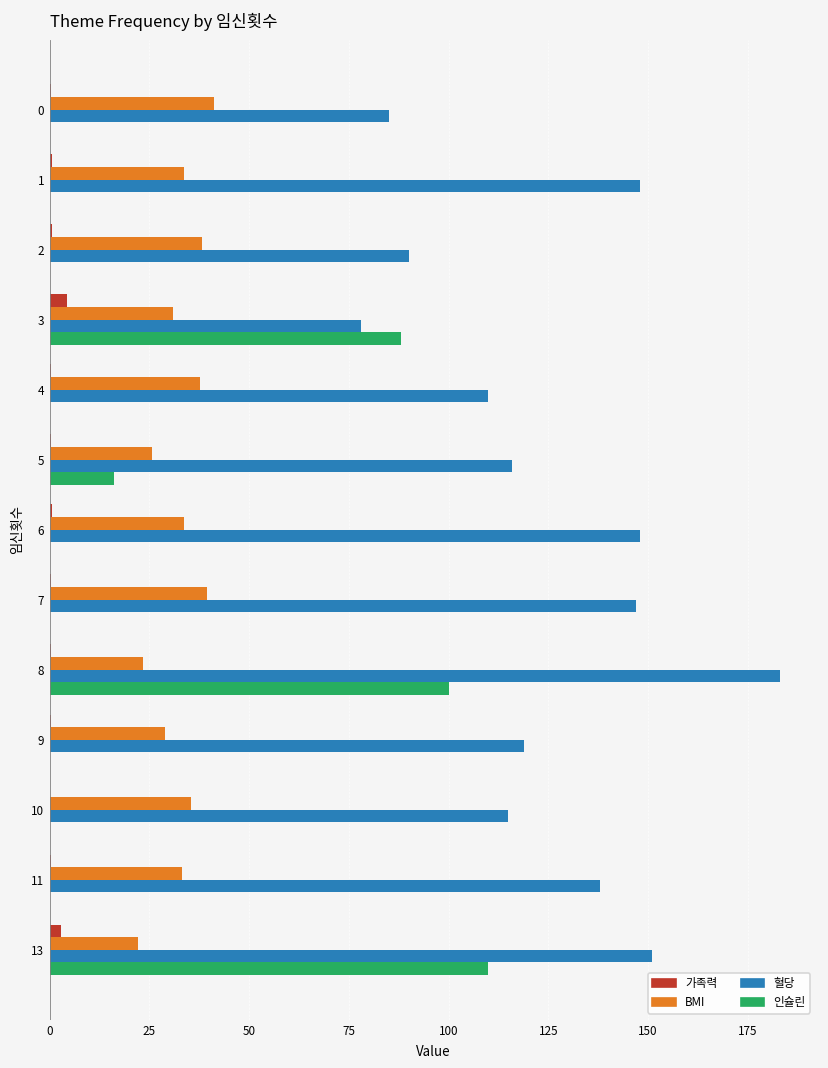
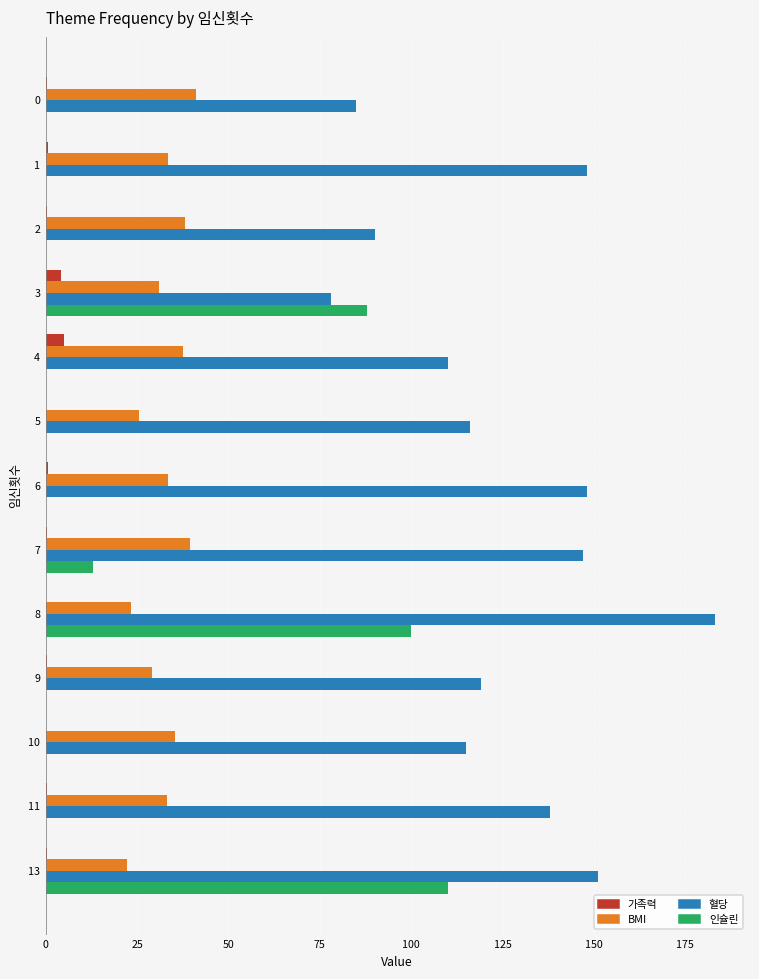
가족력, 4: 0 -> 5
인슐린, 5: 16 -> 0
인슐린, 7: 0 -> 13
가족력, 13: 3 -> 0
